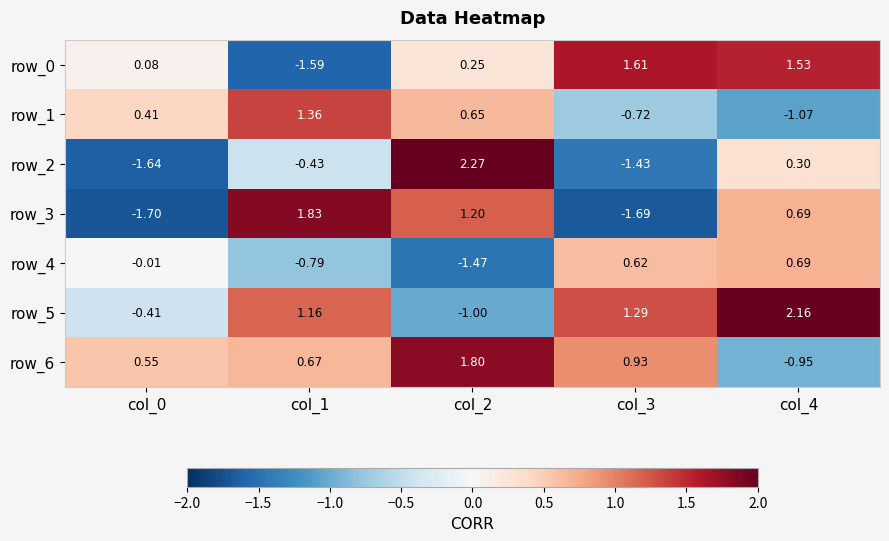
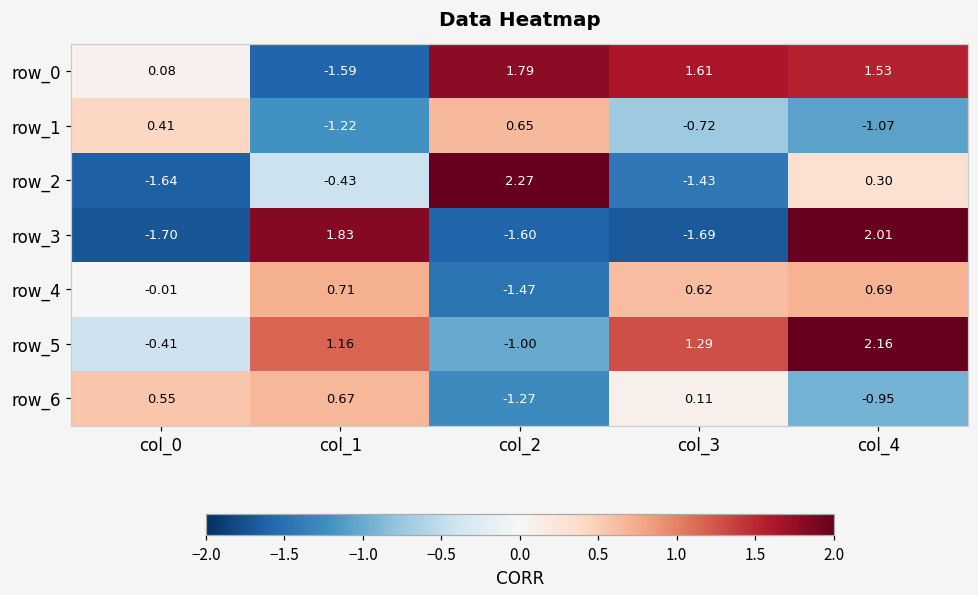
row_0, col_2: 0.25 -> 1.79
row_1, col_1: 1.36 -> -1.22
row_3, col_2: 1.20 -> -1.60
row_3, col_4: 0.69 -> 2.01
row_4, col_1: -0.79 -> 0.71
row_6, col_2: 1.80 -> -1.27
row_6, col_3: 0.93 -> 0.11
